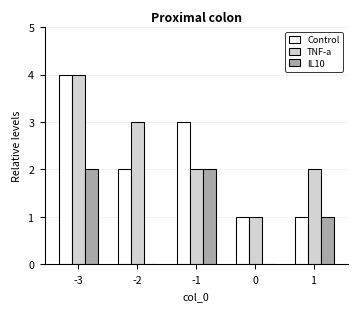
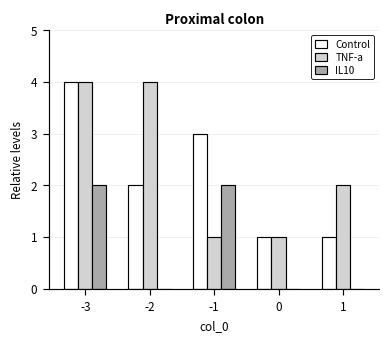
TNF-a, -2: 3 -> 4
TNF-a, -1: 2 -> 1
IL10, 1: 1 -> 0
